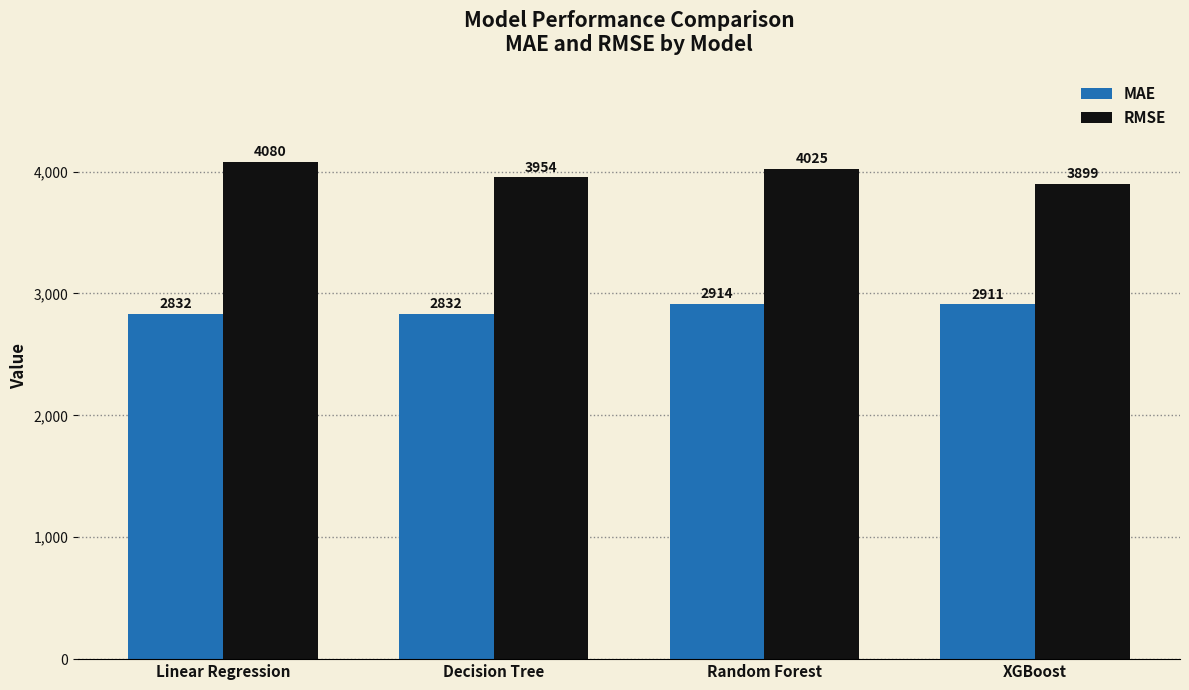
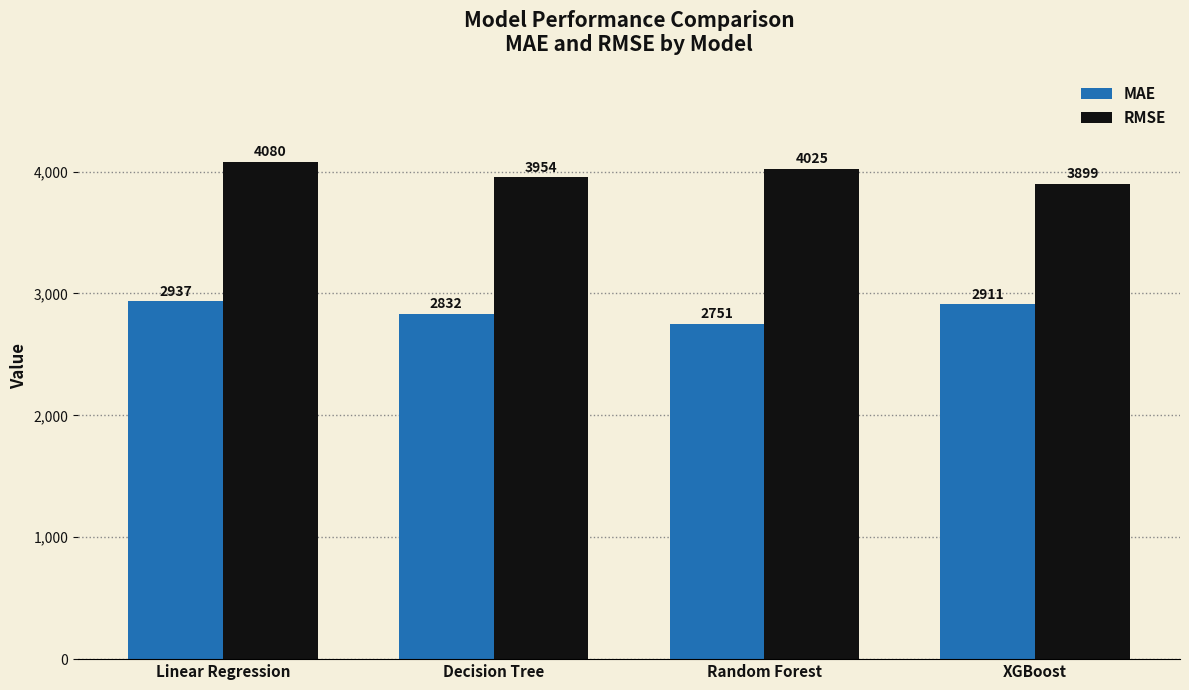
MAE, Linear Regression: 2832 -> 2937
MAE, Random Forest: 2914 -> 2751
